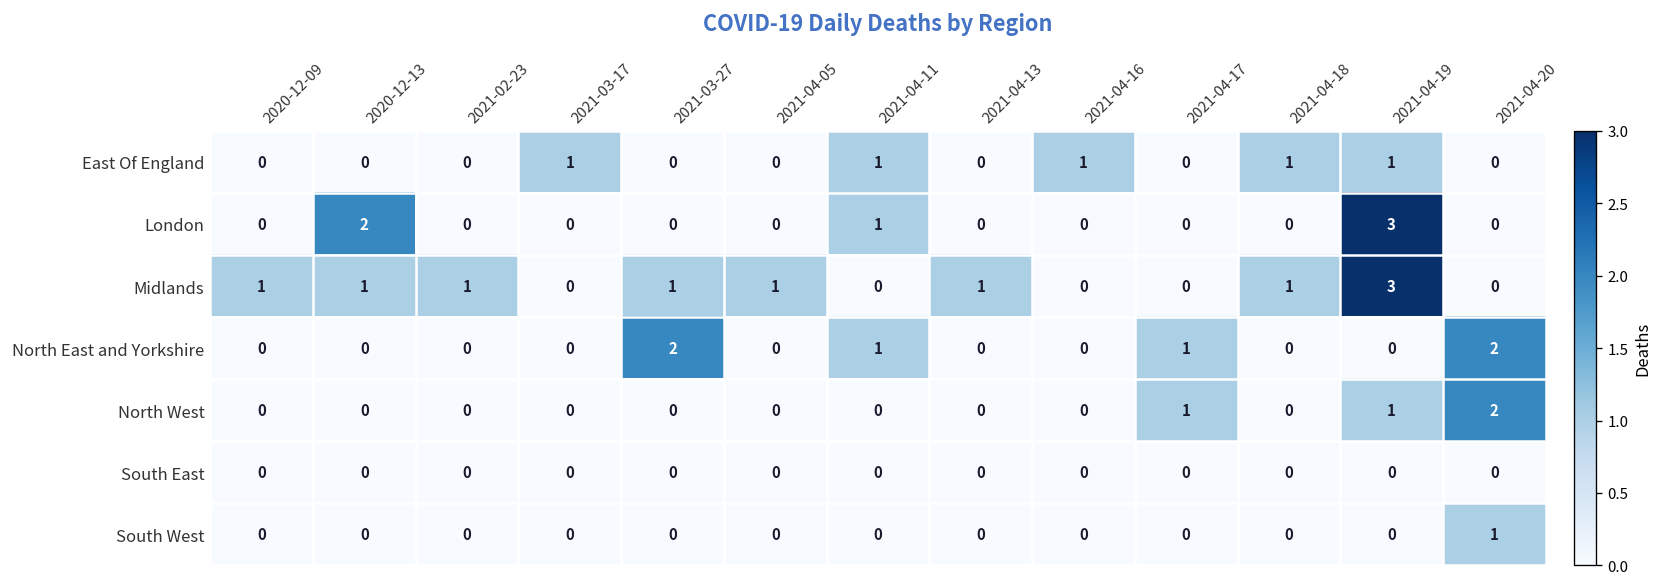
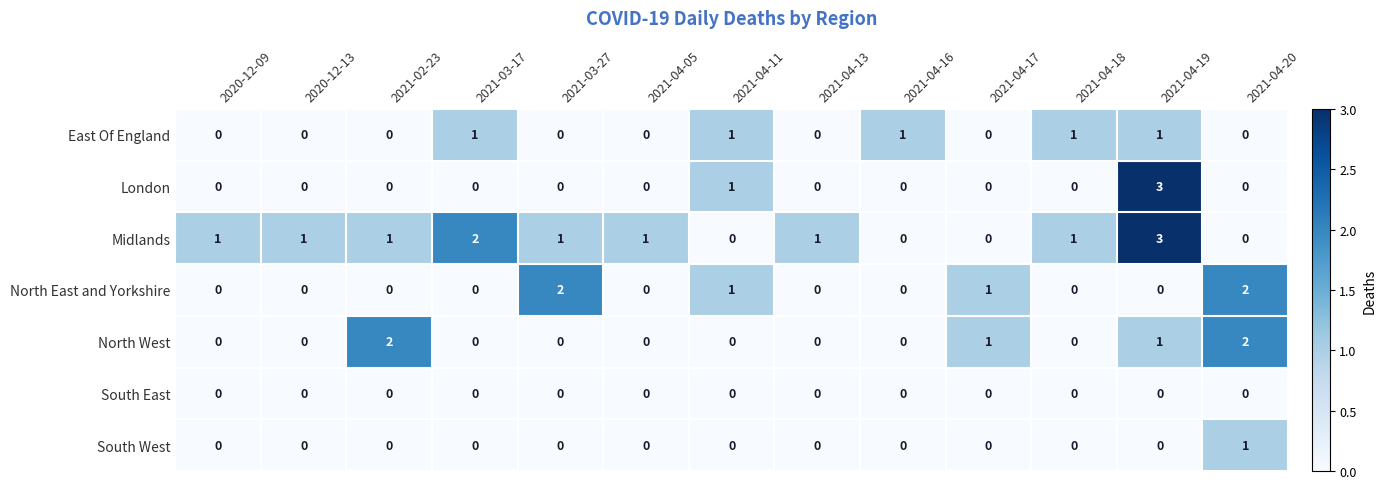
London, 2020-12-13: 2 -> 0
Midlands, 2021-03-17: 0 -> 2
North West, 2021-02-23: 0 -> 2
